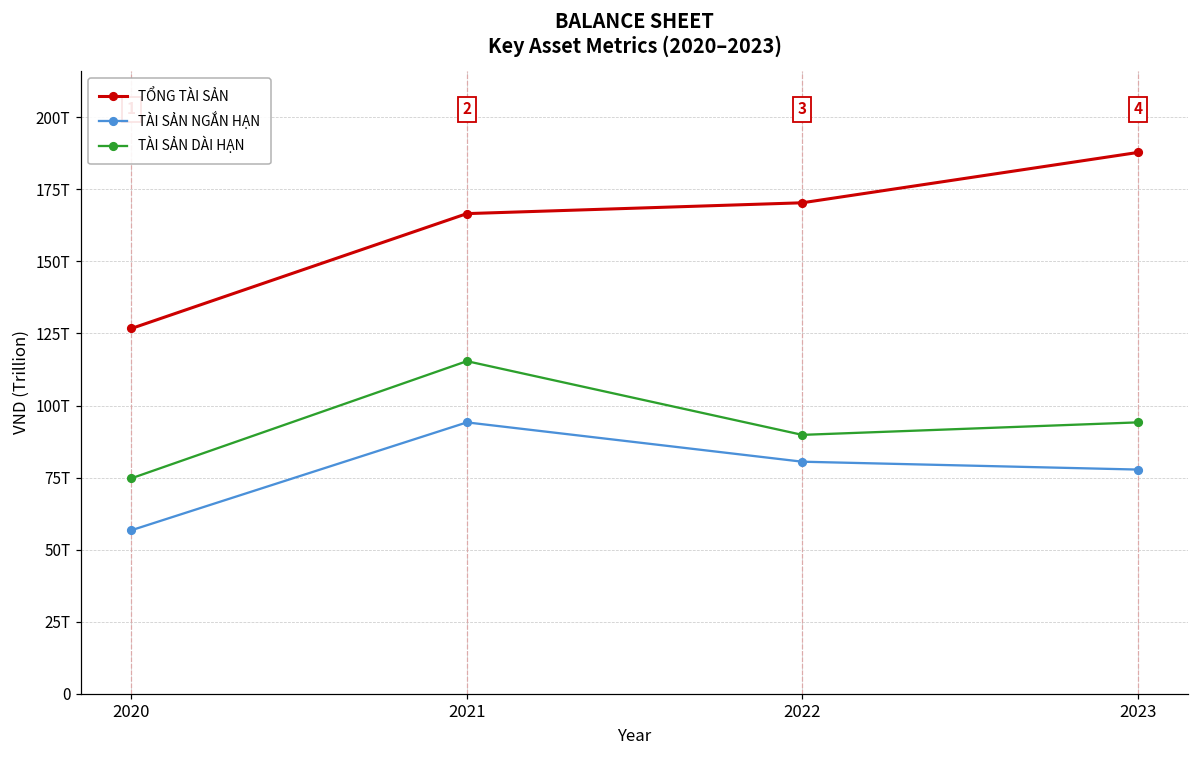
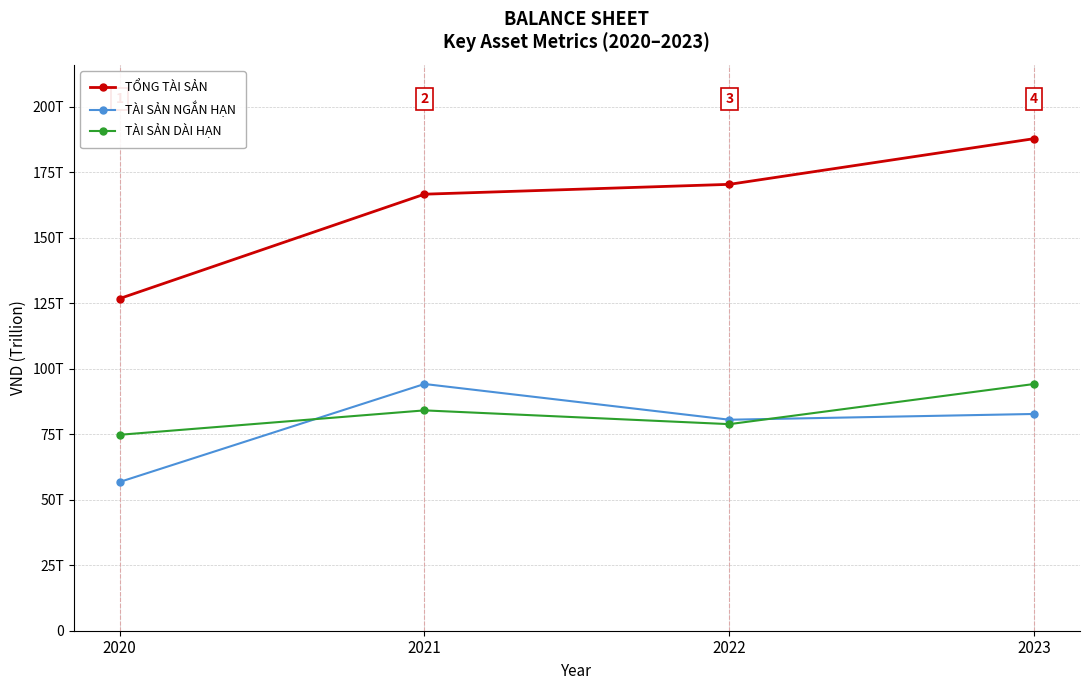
TÀI SẢN DÀI HẠN, 2021: 115T -> 84T
TÀI SẢN DÀI HẠN, 2022: 90T -> 79T
TÀI SẢN NGẮN HẠN, 2023: 78T -> 83T
